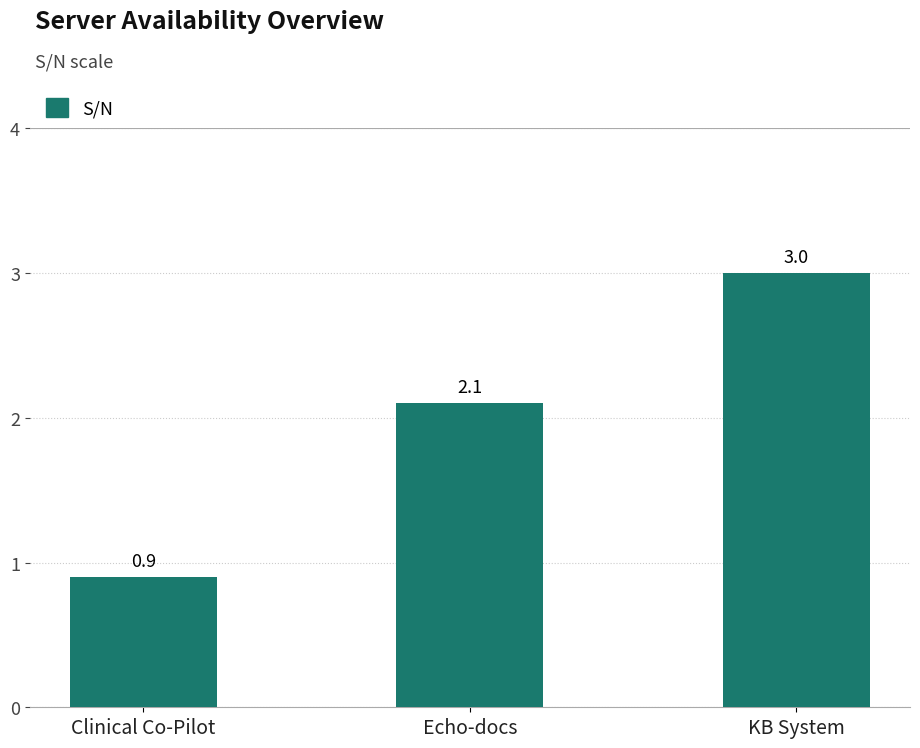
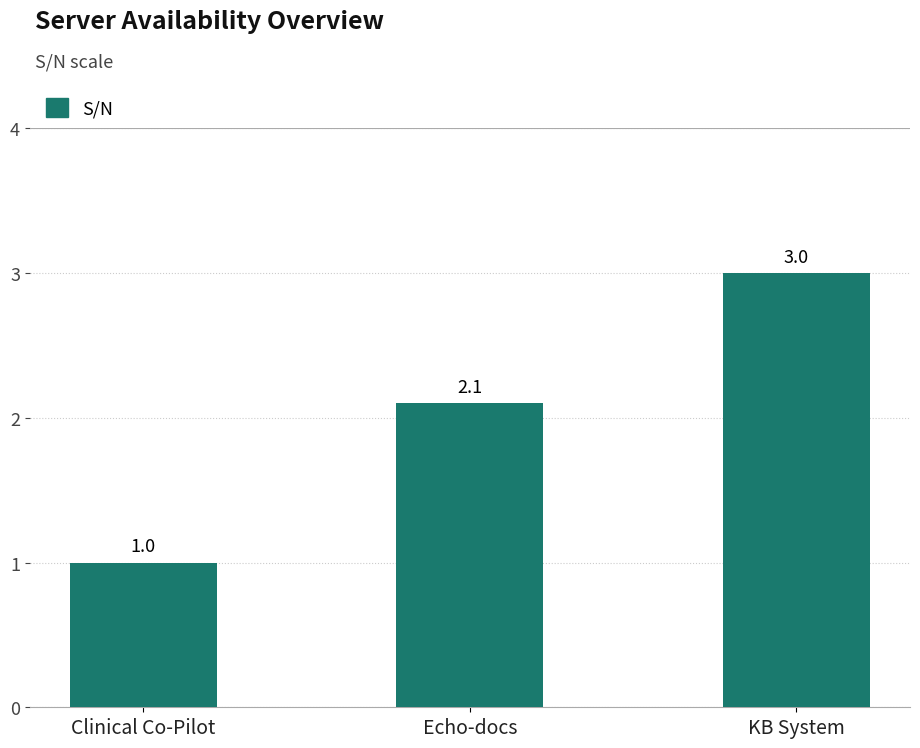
Clinical Co-Pilot: 0.9 -> 1.0
